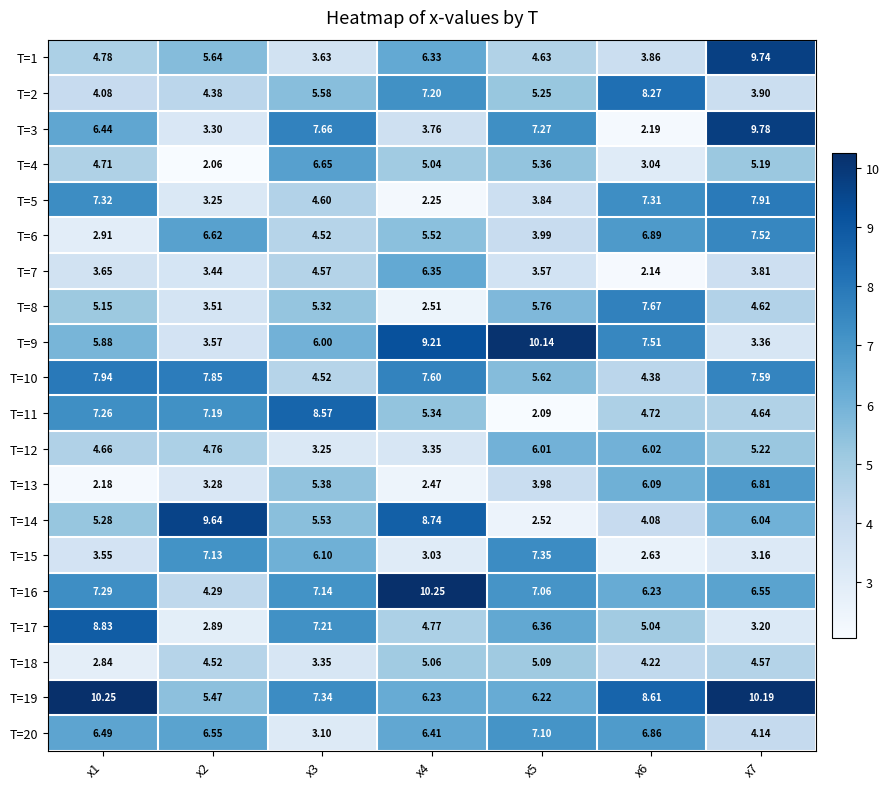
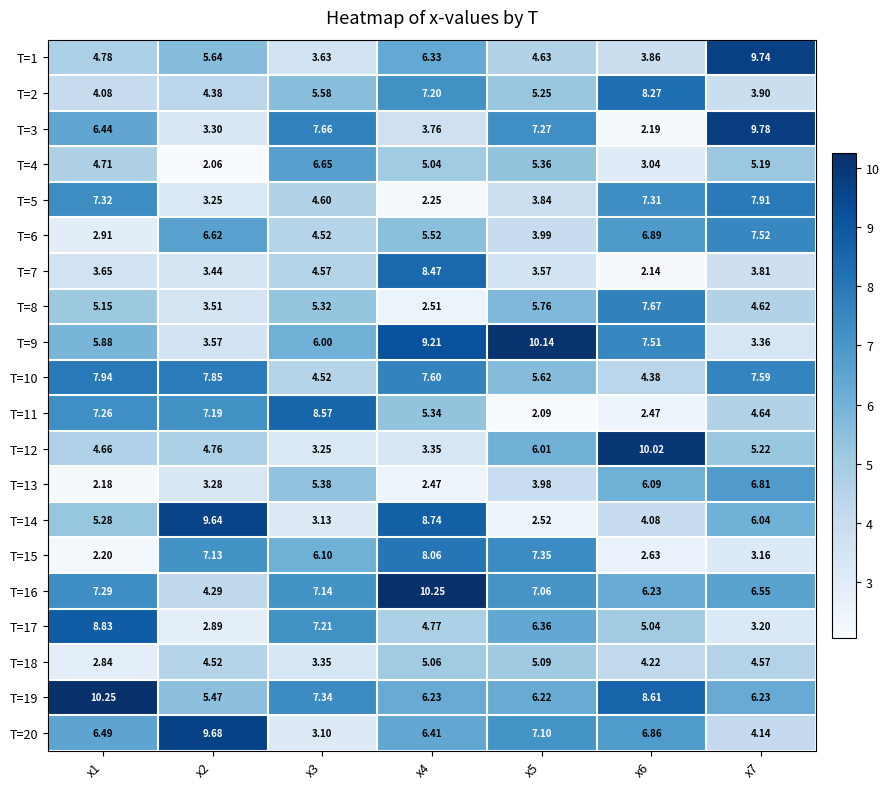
T=7, x4: 6.35 -> 8.47
T=11, x6: 4.72 -> 2.47
T=12, x6: 6.02 -> 10.02
T=14, x3: 5.53 -> 3.13
T=15, x1: 3.55 -> 2.20
T=15, x4: 3.03 -> 8.06
T=19, x7: 10.19 -> 6.23
T=20, x2: 6.55 -> 9.68
